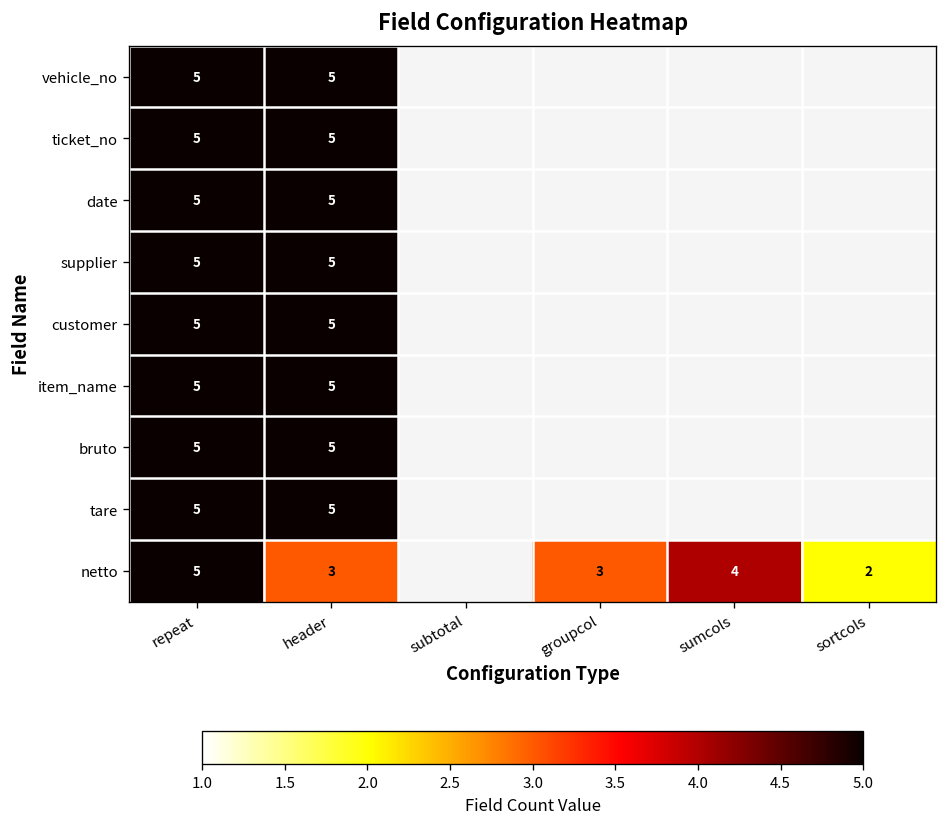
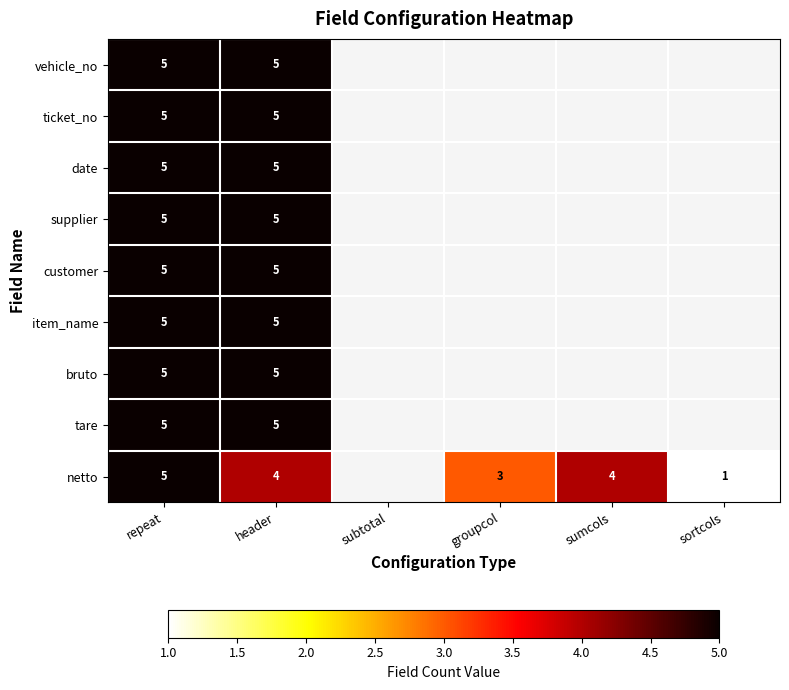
netto, header: 3 -> 4
netto, sortcols: 2 -> 1
